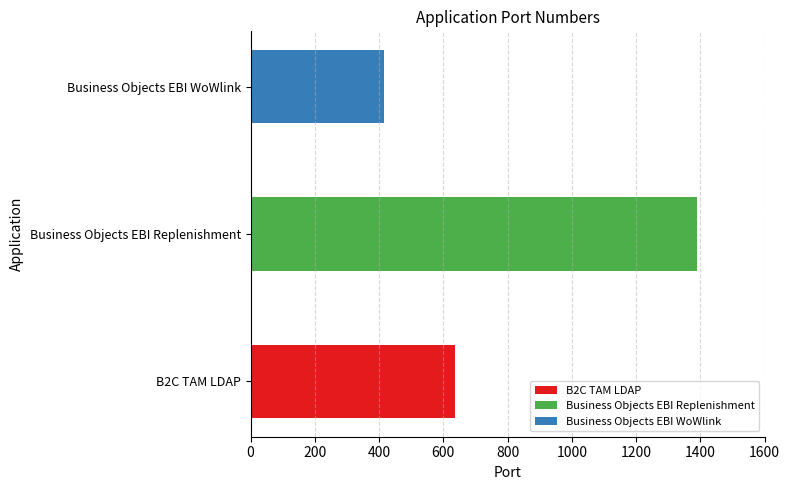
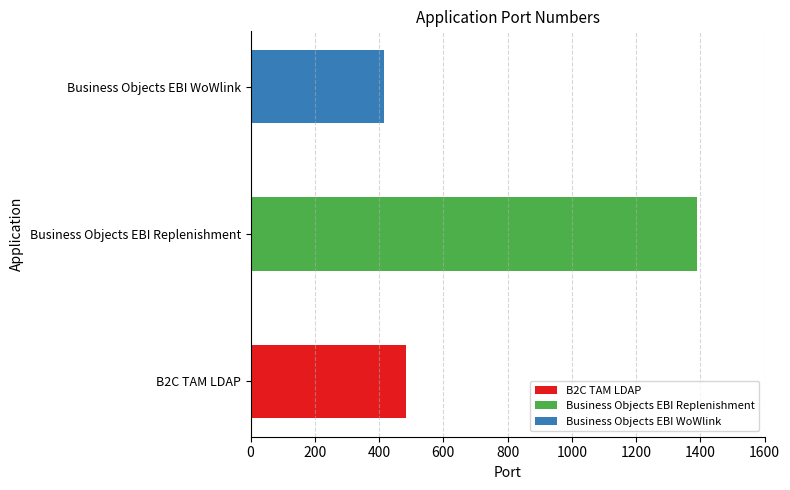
B2C TAM LDAP: 640 -> 480
